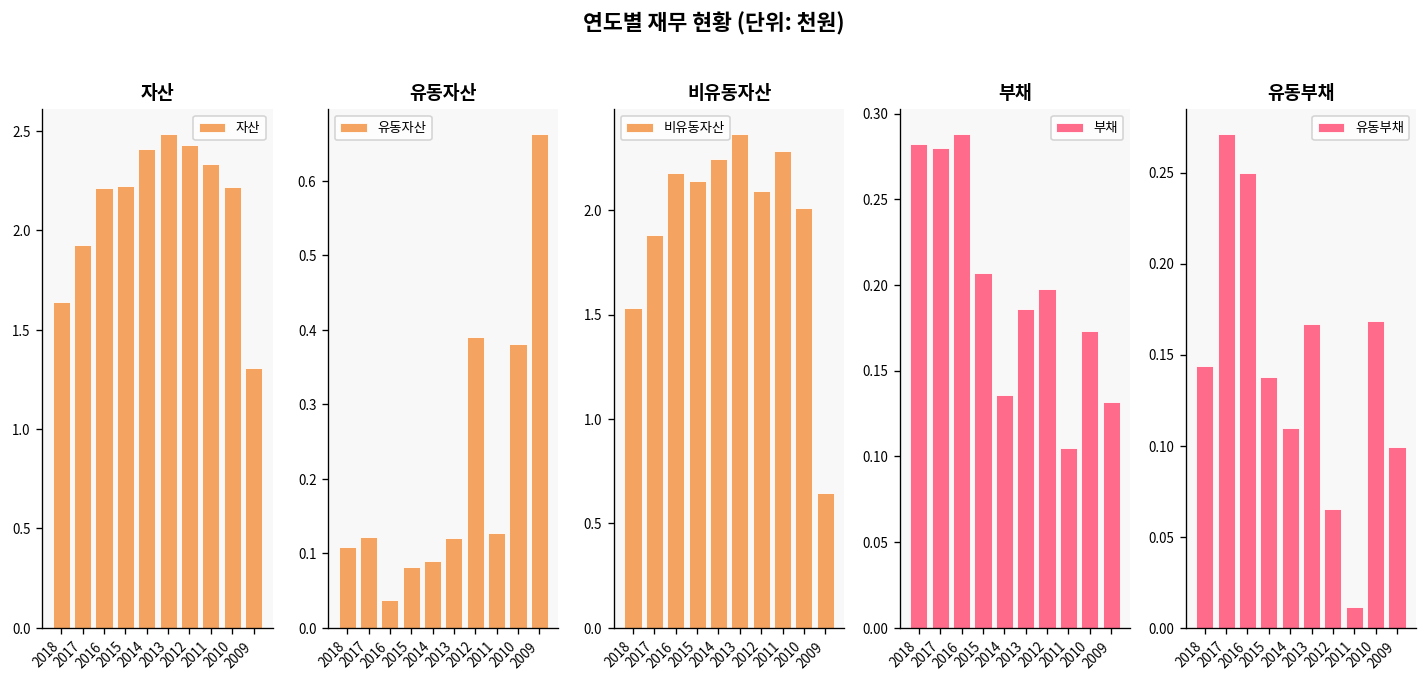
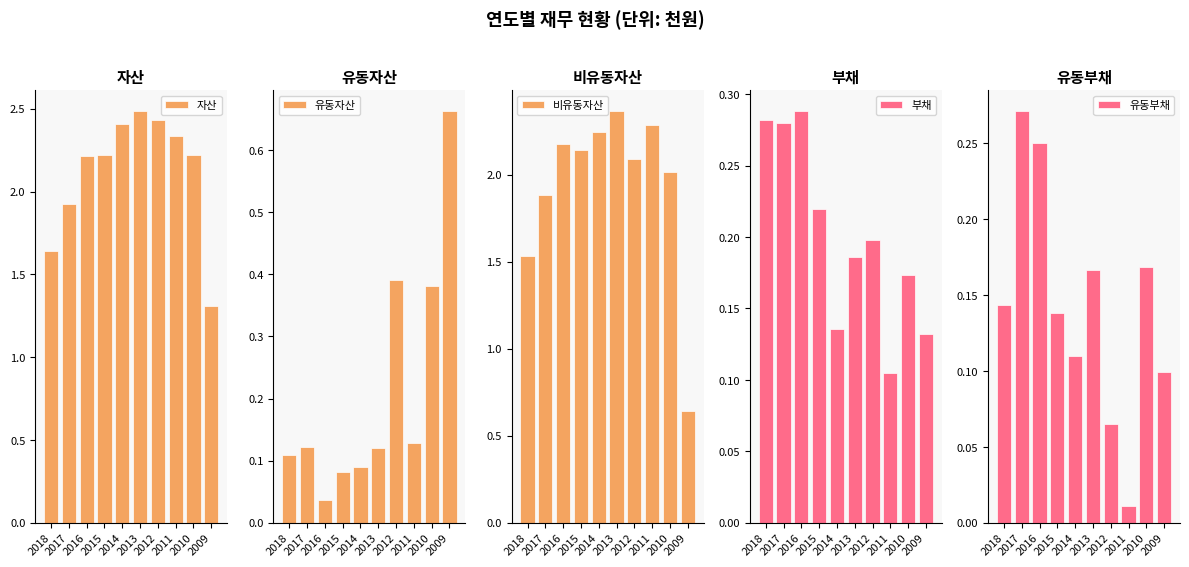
부채, 2015: 0.207 -> 0.219
